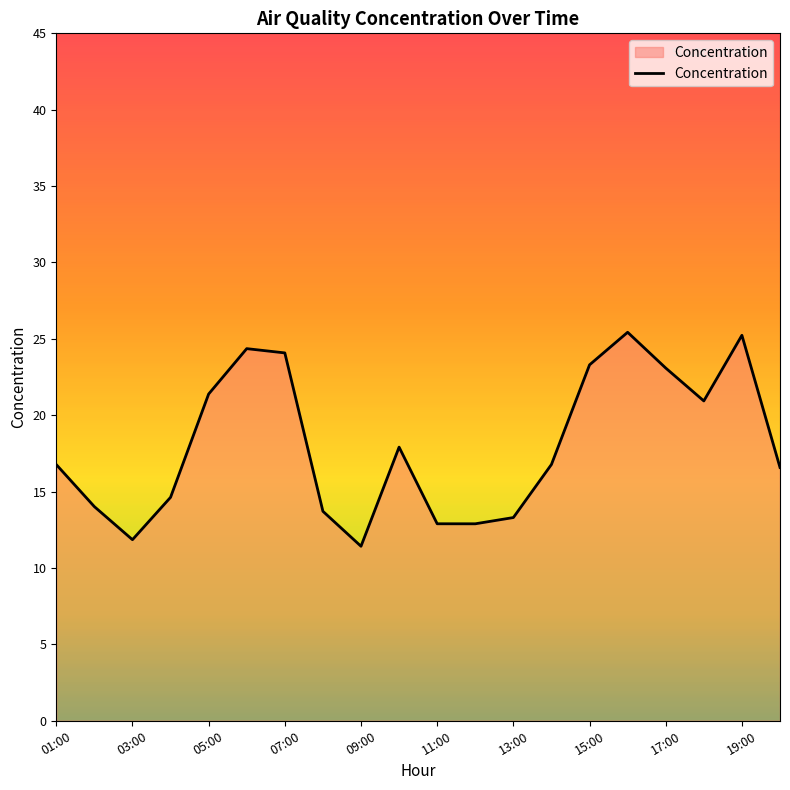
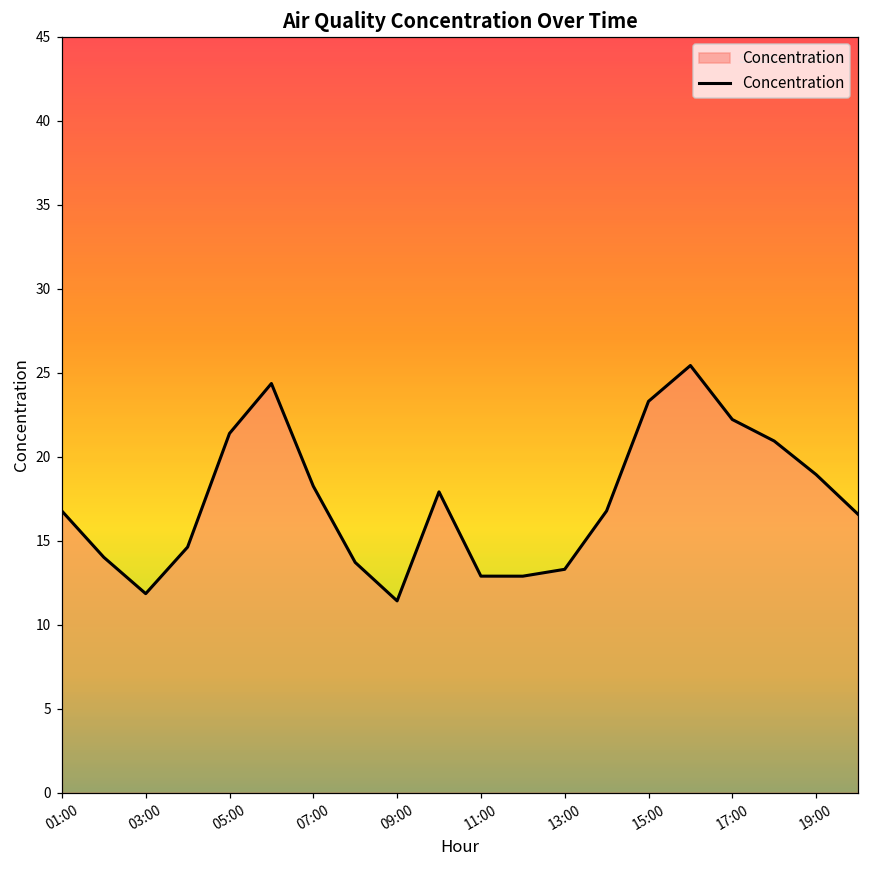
07:00: 24.1 -> 18.2
17:00: 23.1 -> 22.2
19:00: 25.2 -> 18.9
